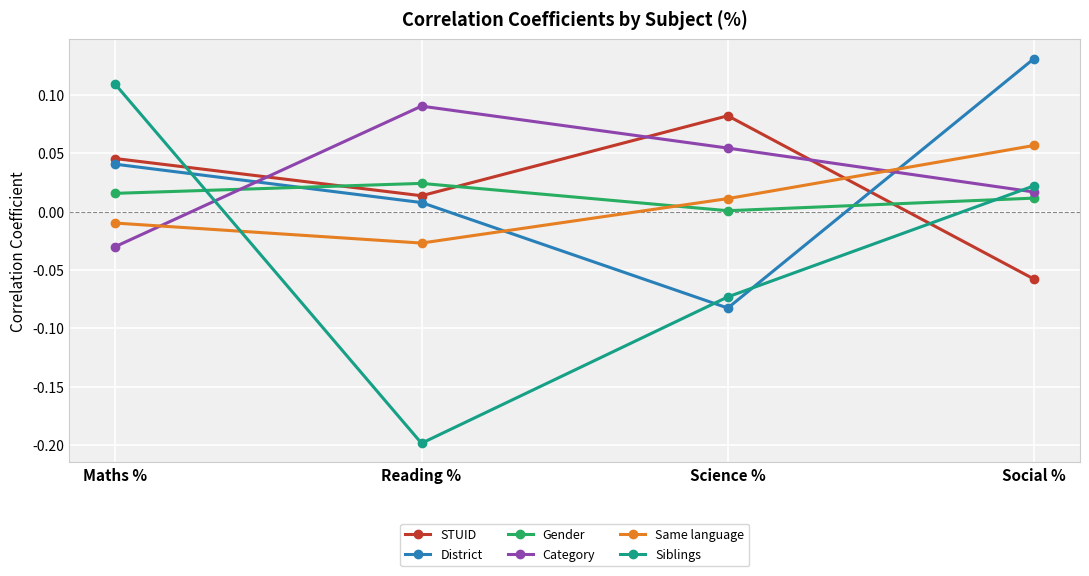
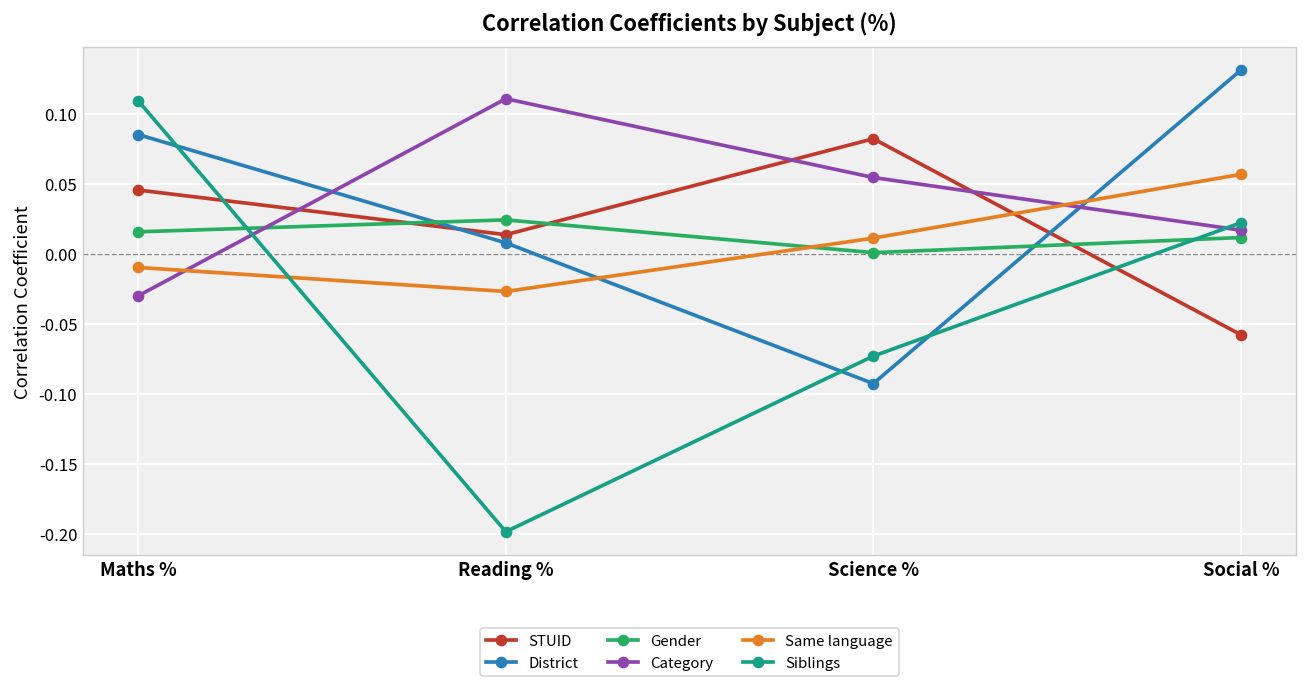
District, Maths %: 0.041 -> 0.085
Category, Reading %: 0.090 -> 0.111
District, Science %: -0.083 -> -0.093
